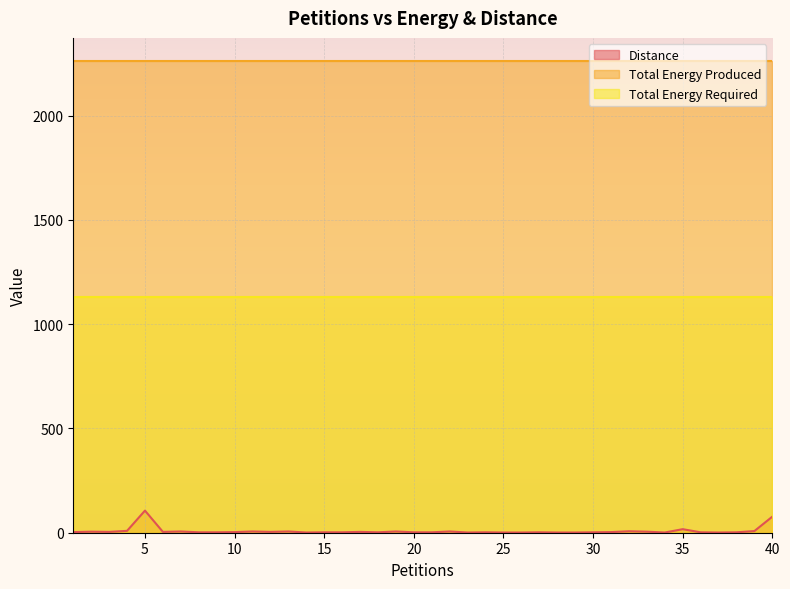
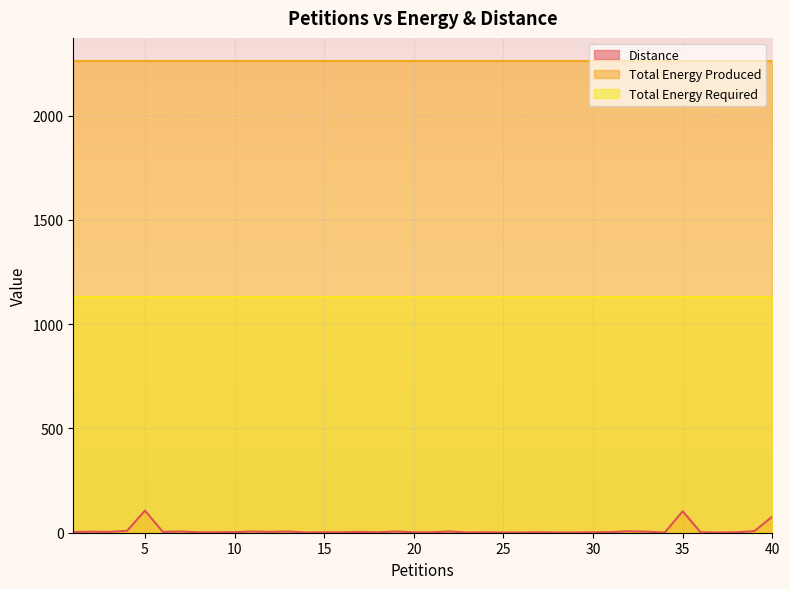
Distance, 35: 20 -> 100
